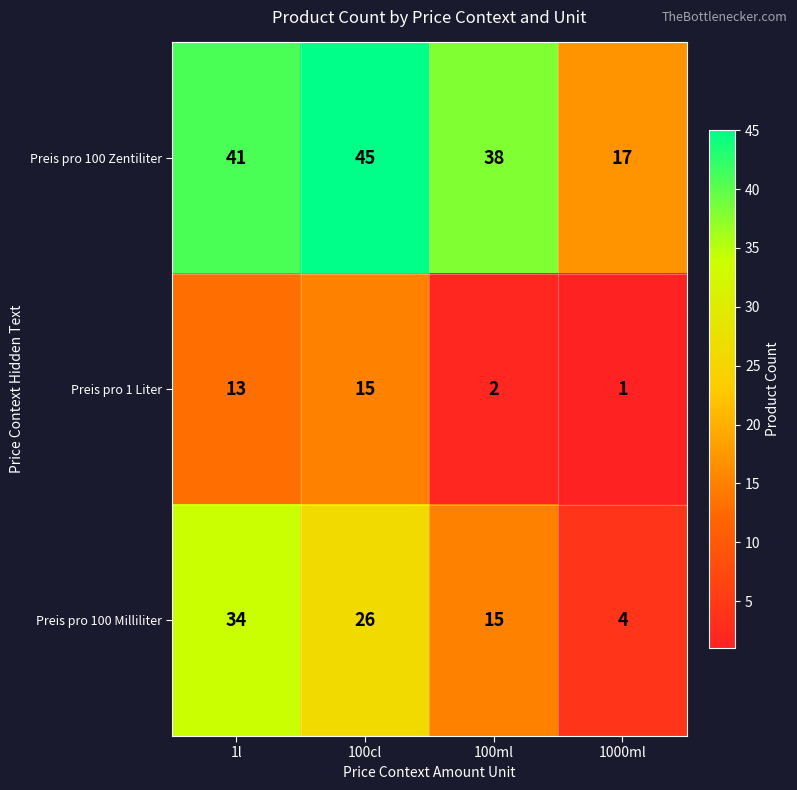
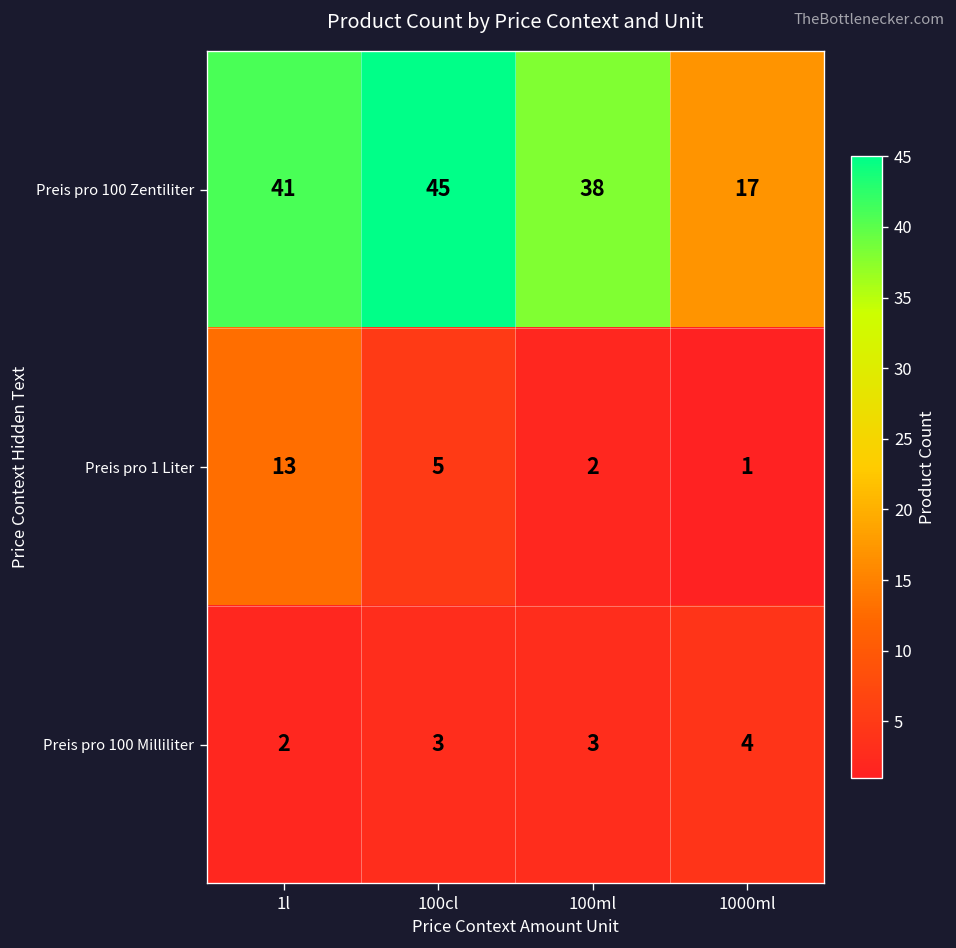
Preis pro 1 Liter, 100cl: 15 -> 5
Preis pro 100 Milliliter, 1l: 34 -> 2
Preis pro 100 Milliliter, 100cl: 26 -> 3
Preis pro 100 Milliliter, 100ml: 15 -> 3
